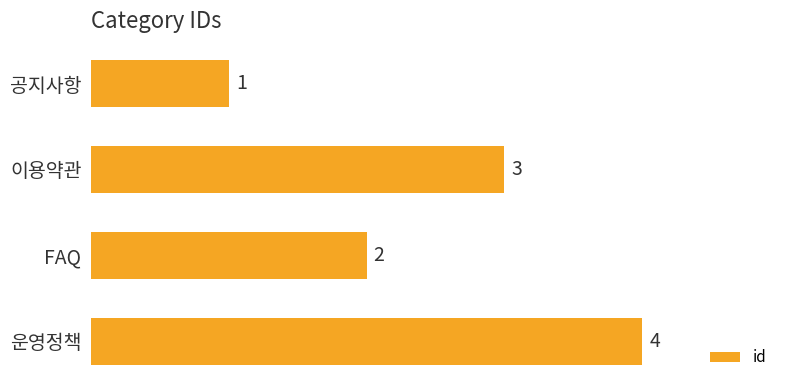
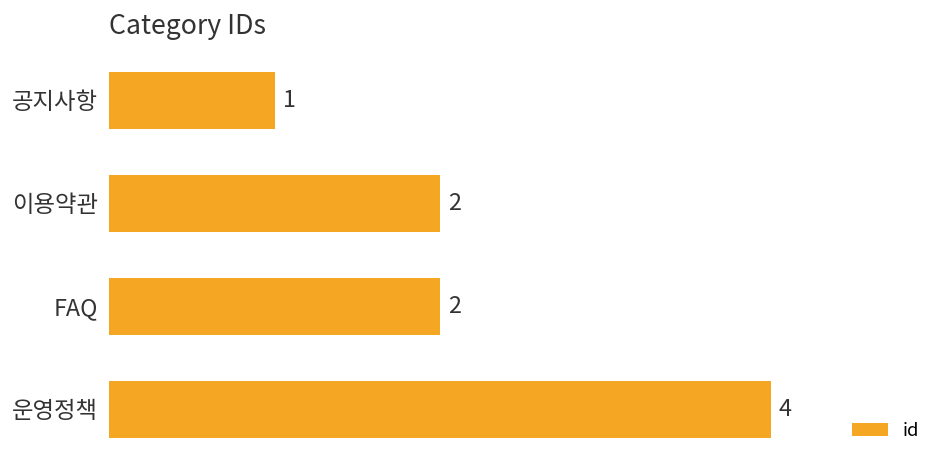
이용약관: 3 -> 2
